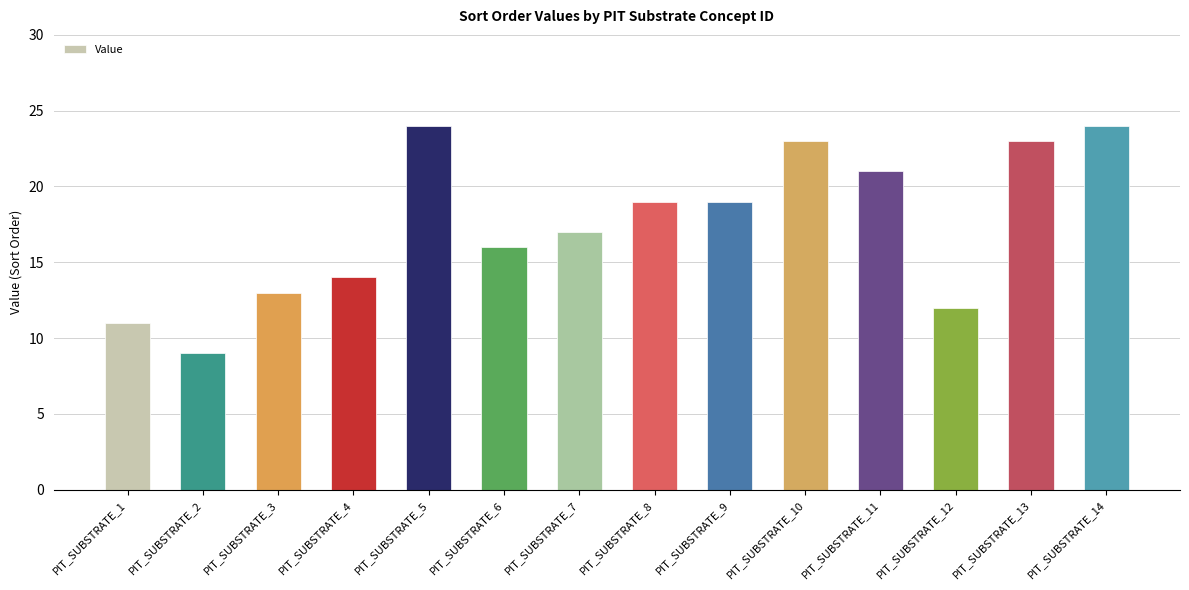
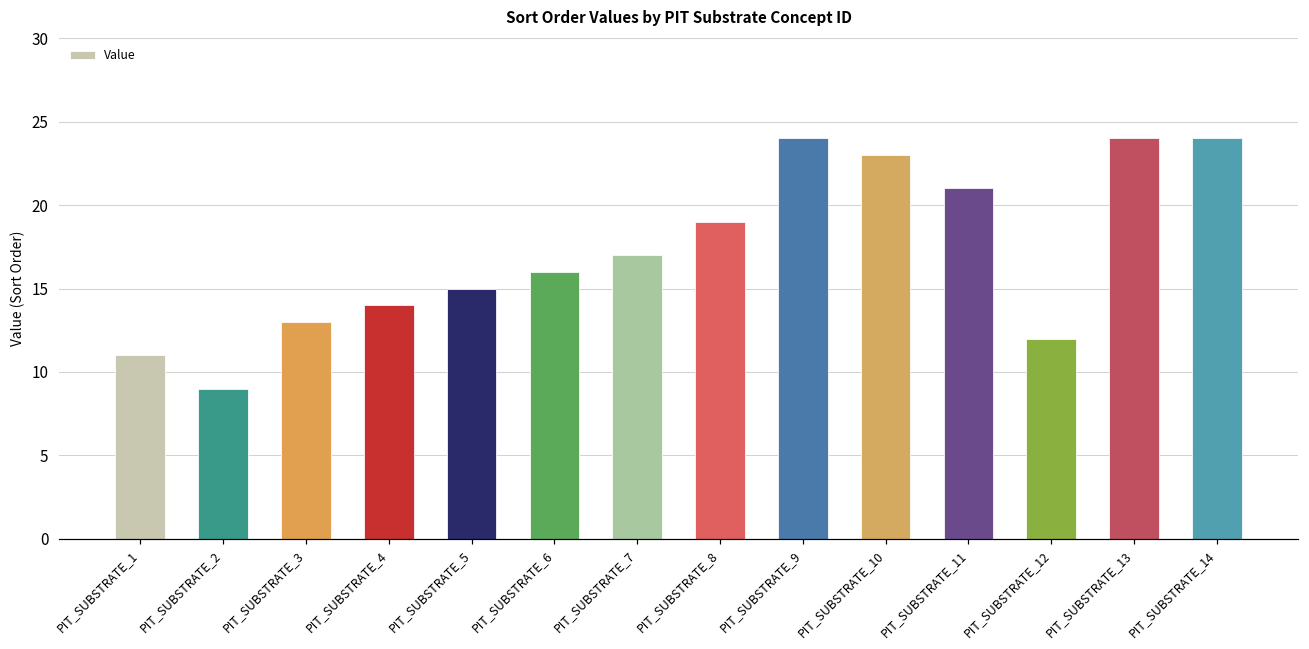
PIT_SUBSTRATE_5: 24 -> 15
PIT_SUBSTRATE_9: 19 -> 24
PIT_SUBSTRATE_13: 23 -> 24
